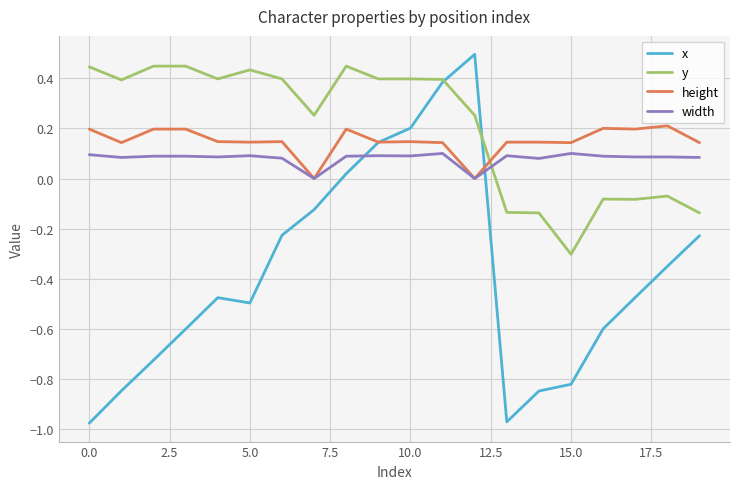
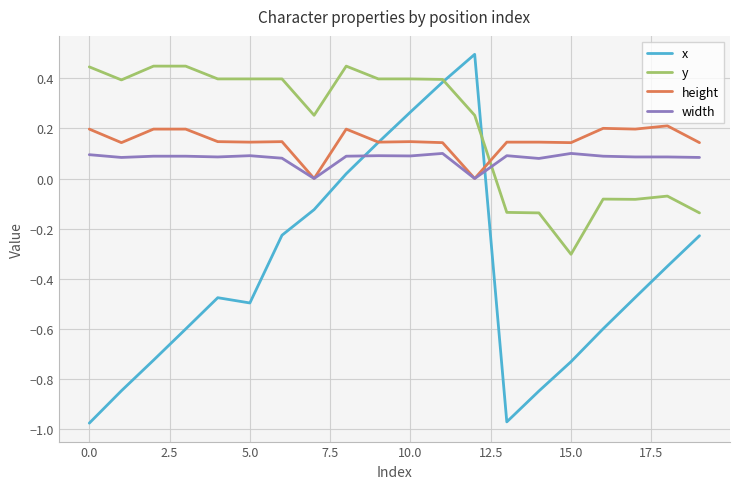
y, 5.0: 0.43 -> 0.40
x, 10.0: 0.20 -> 0.27
x, 15.0: -0.82 -> -0.73
